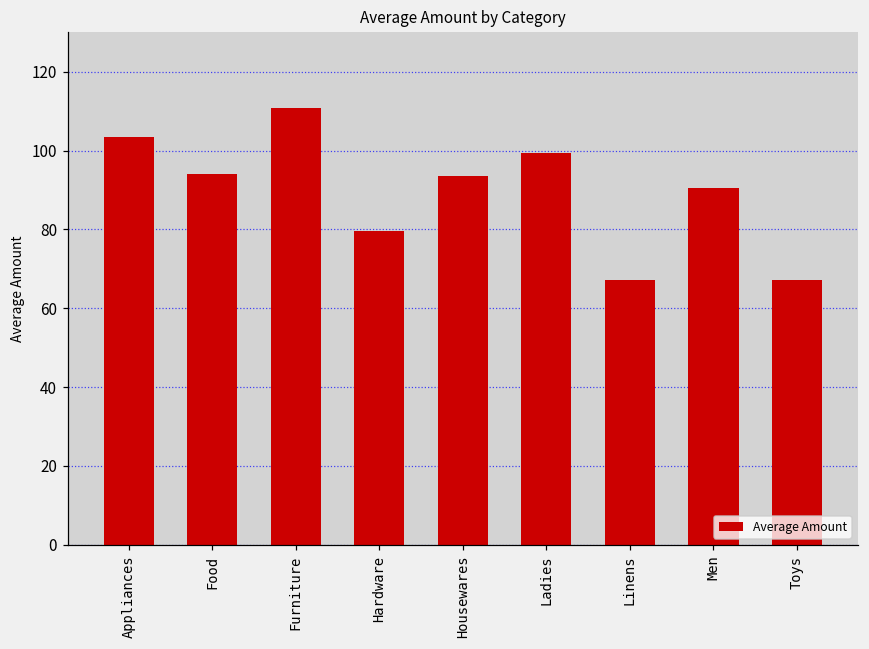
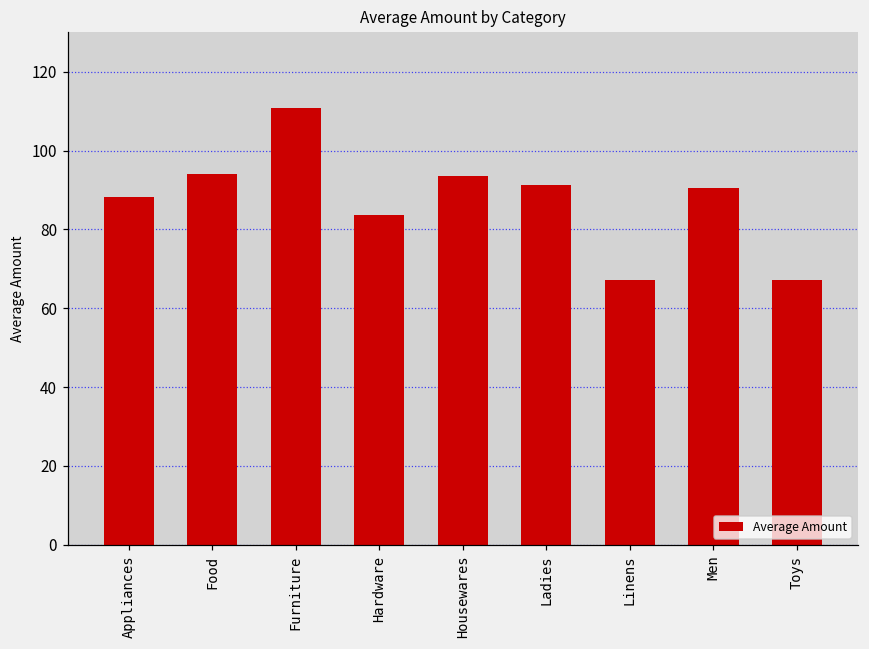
Appliances: 104 -> 88
Hardware: 80 -> 84
Ladies: 99 -> 91
